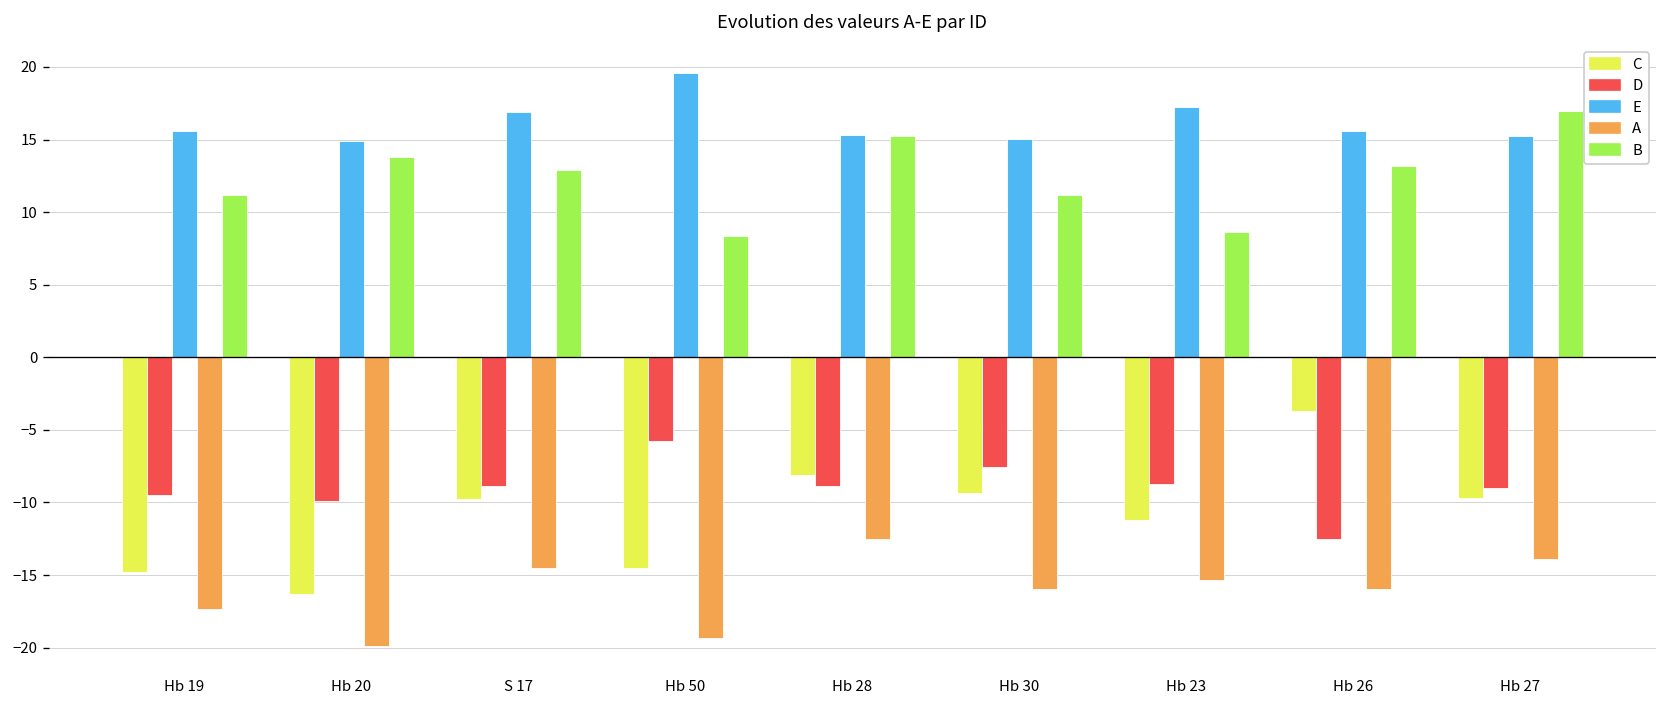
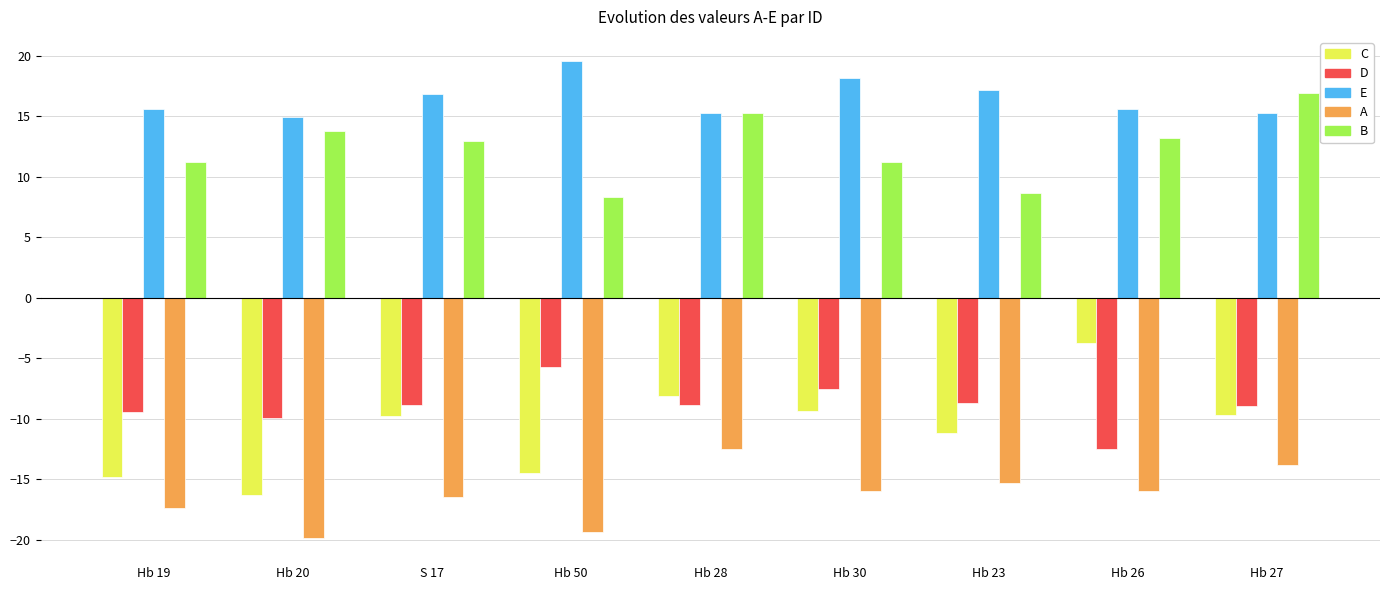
A, S 17: -14.5 -> -16.4
E, Hb 30: 15.0 -> 18.2
